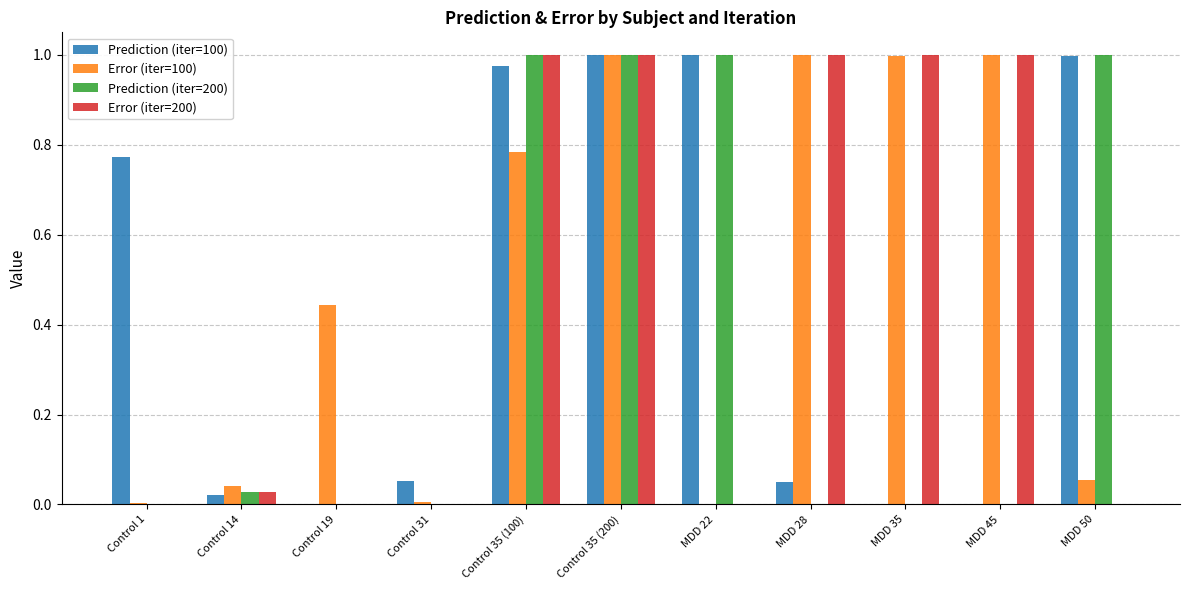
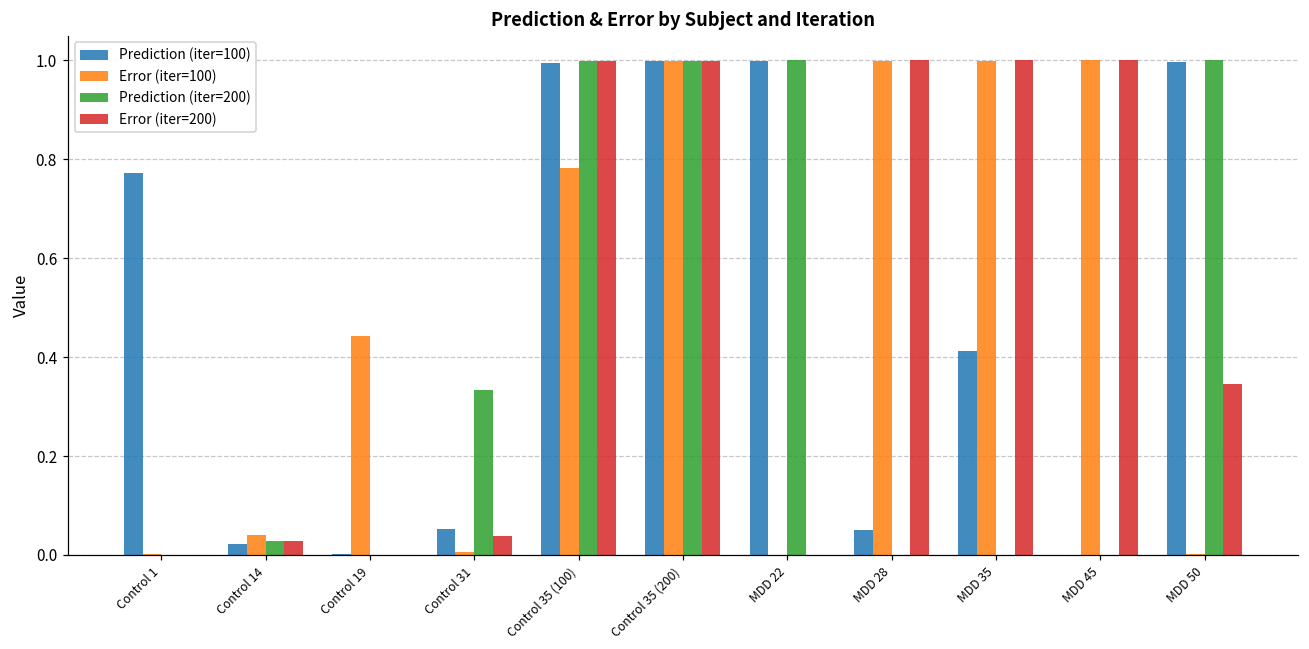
Prediction (iter=200), Control 31: 0.00 -> 0.33
Error (iter=200), Control 31: 0.00 -> 0.04
Prediction (iter=100), Control 35 (100): 0.97 -> 1.00
Prediction (iter=100), MDD 35: 0.00 -> 0.41
Error (iter=100), MDD 50: 0.05 -> 0.00
Error (iter=200), MDD 50: 0.00 -> 0.35
